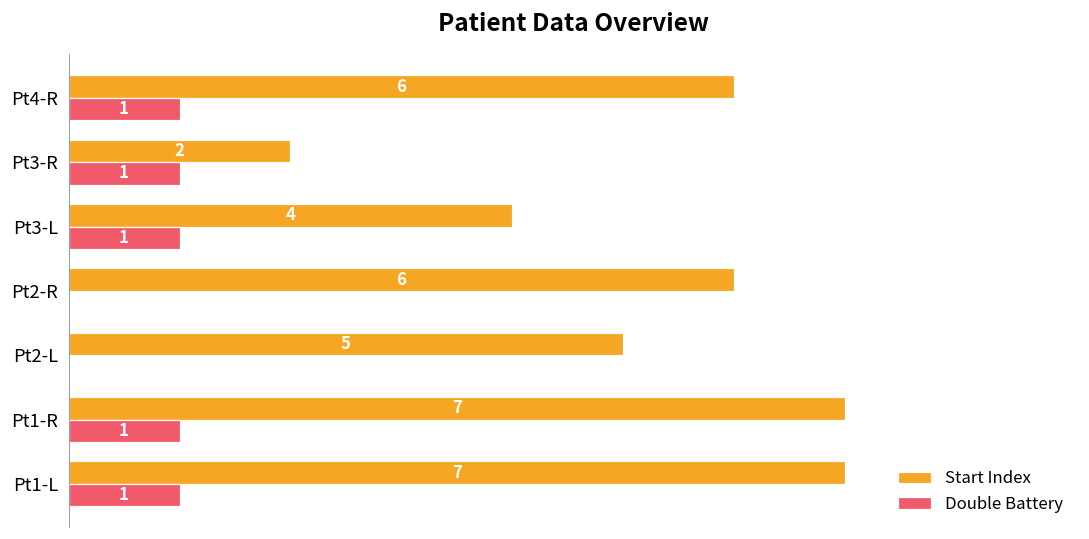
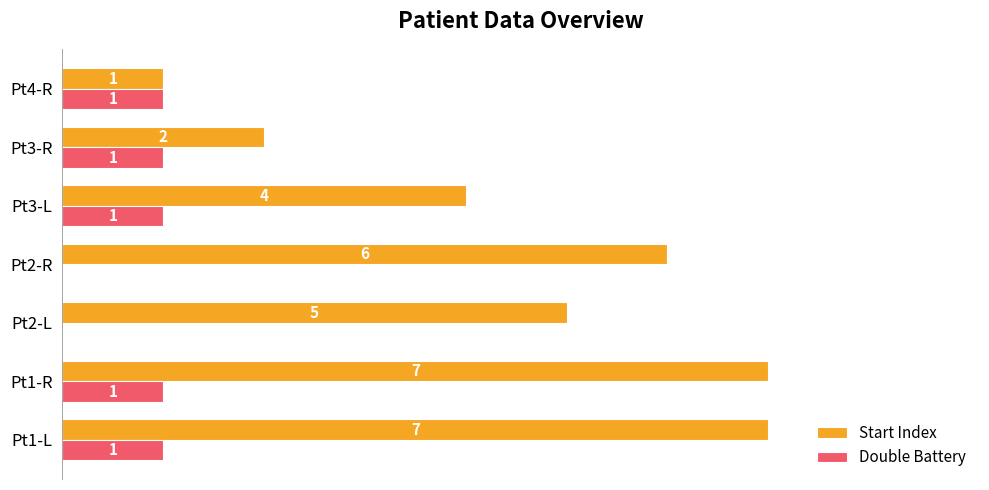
Start Index, Pt4-R: 6 -> 1
